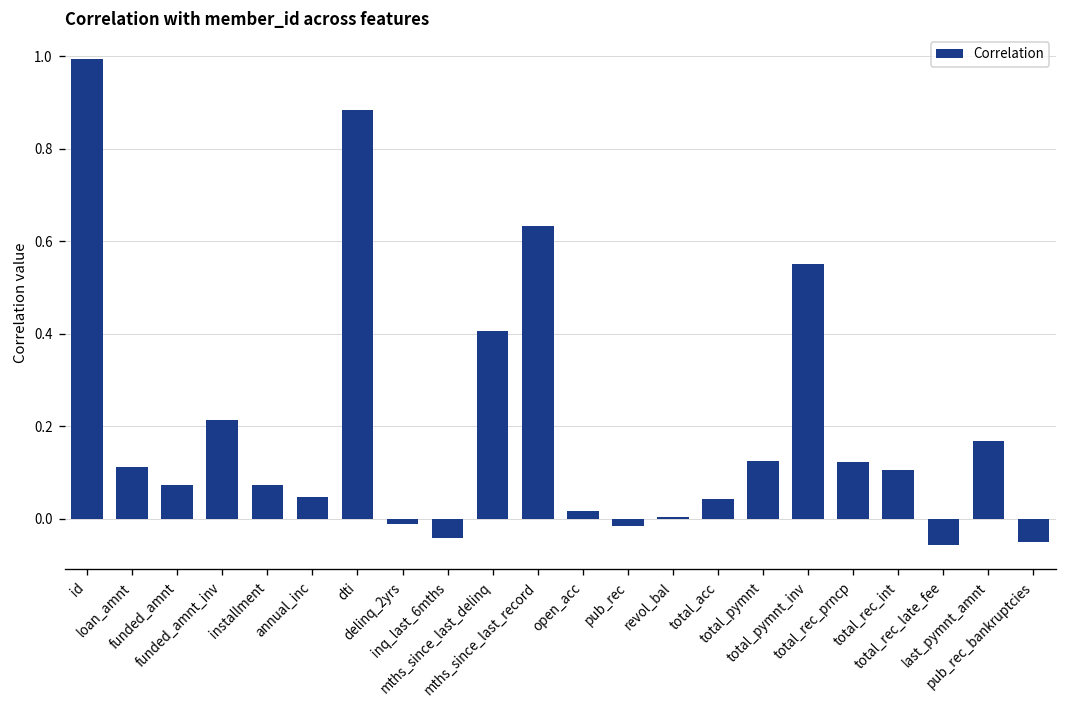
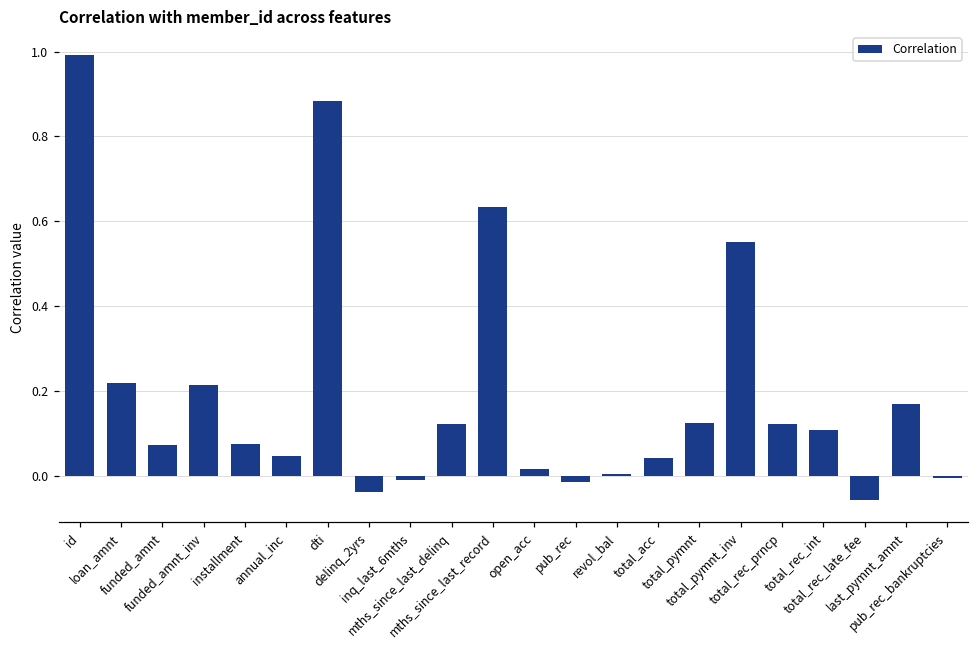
loan_amnt: 0.11 -> 0.22
delinq_2yrs: -0.01 -> -0.04
inq_last_6mths: -0.04 -> -0.01
mths_since_last_delinq: 0.41 -> 0.12
pub_rec_bankruptcies: -0.05 -> -0.01
